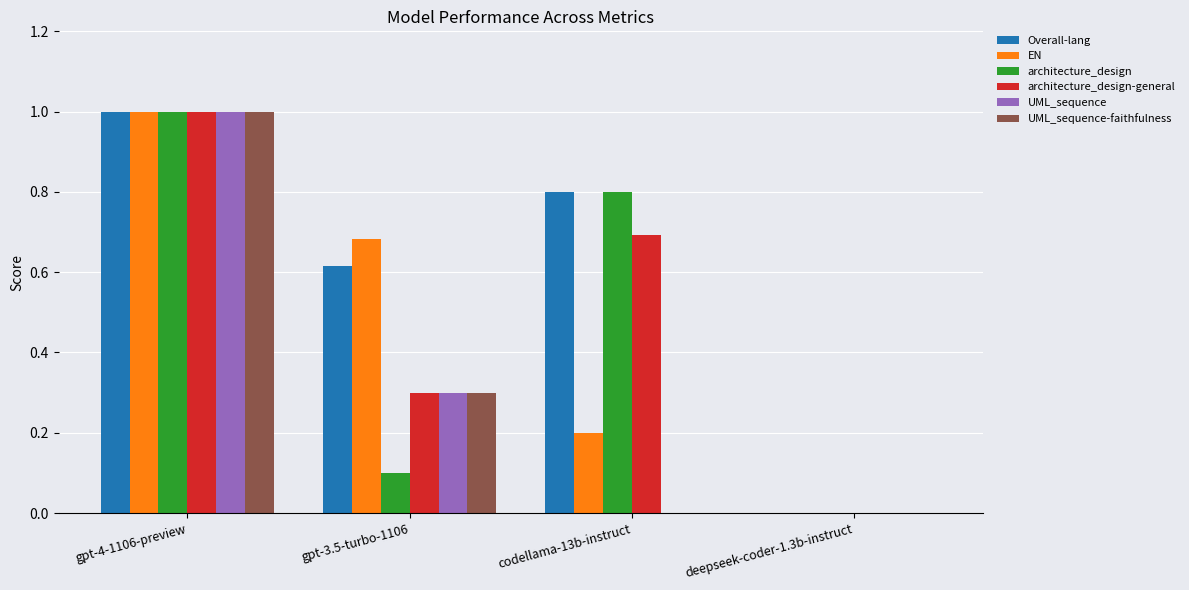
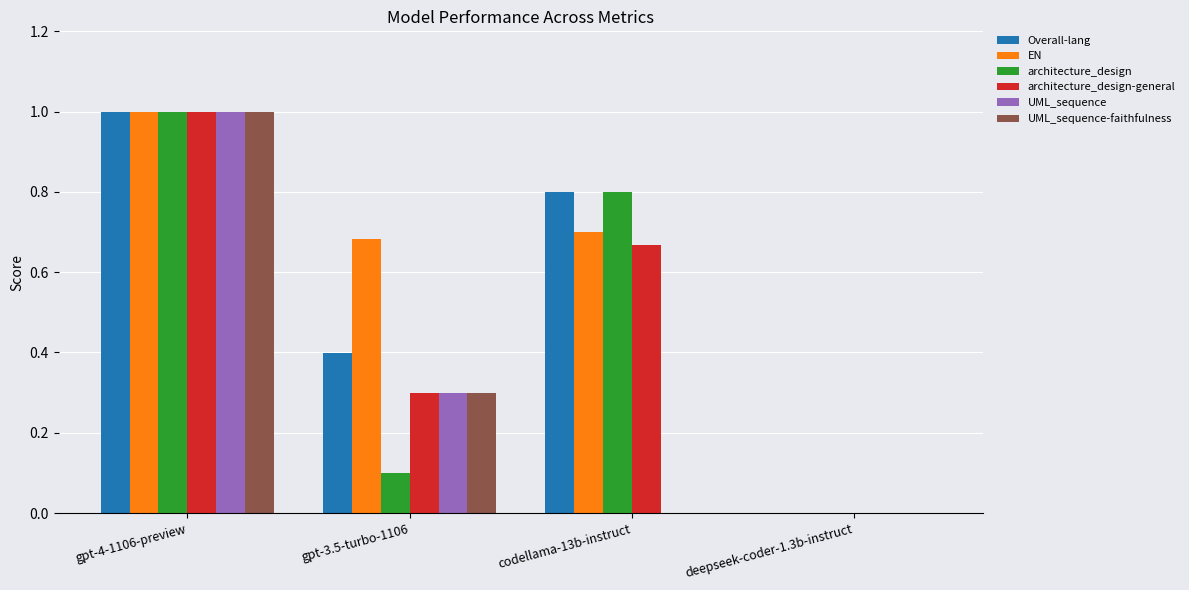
Overall-lang, gpt-3.5-turbo-1106: 0.62 -> 0.40
EN, codellama-13b-instruct: 0.2 -> 0.7
architecture_design-general, codellama-13b-instruct: 0.69 -> 0.67
